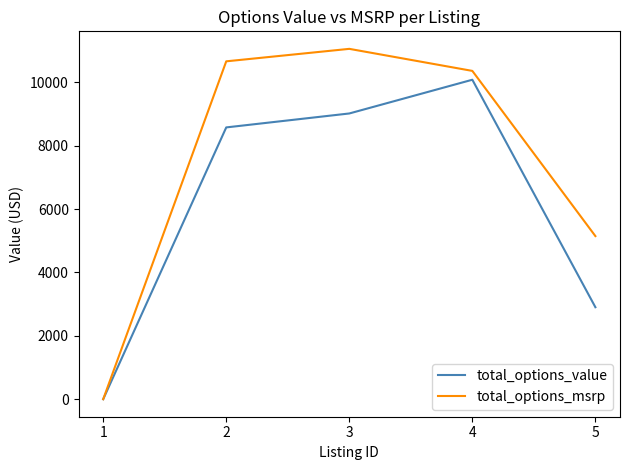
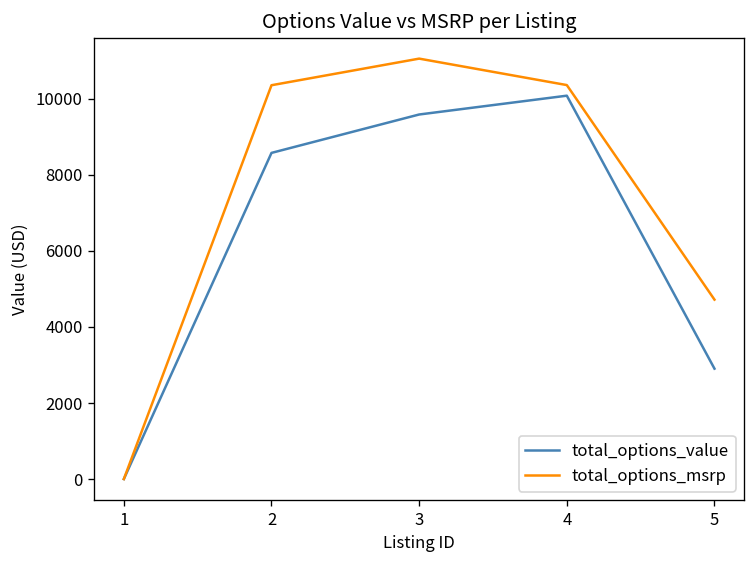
total_options_msrp, 2: 10700 -> 10400
total_options_value, 3: 9000 -> 9600
total_options_msrp, 5: 5100 -> 4700
